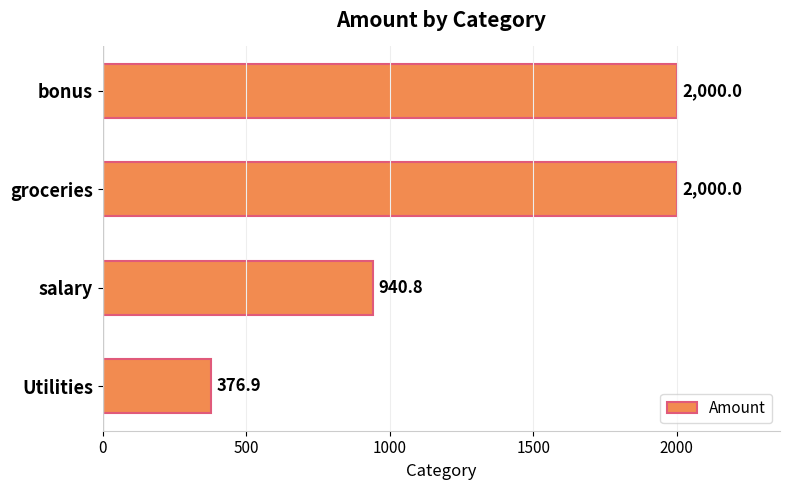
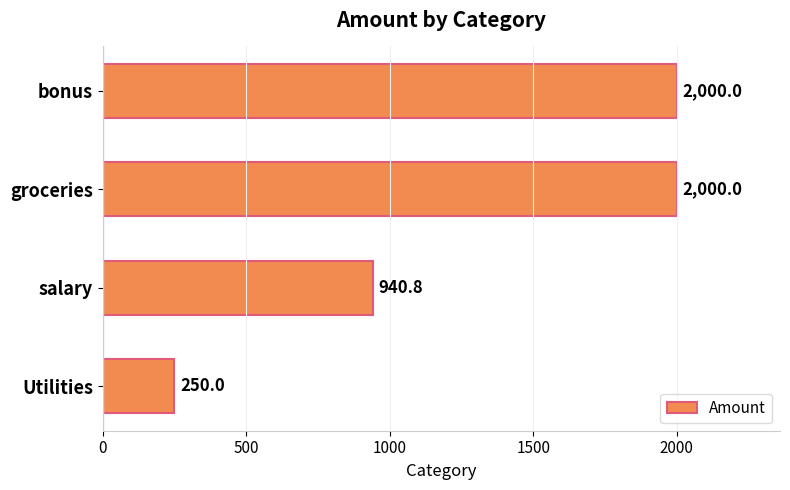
Utilities: 376.9 -> 250.0
